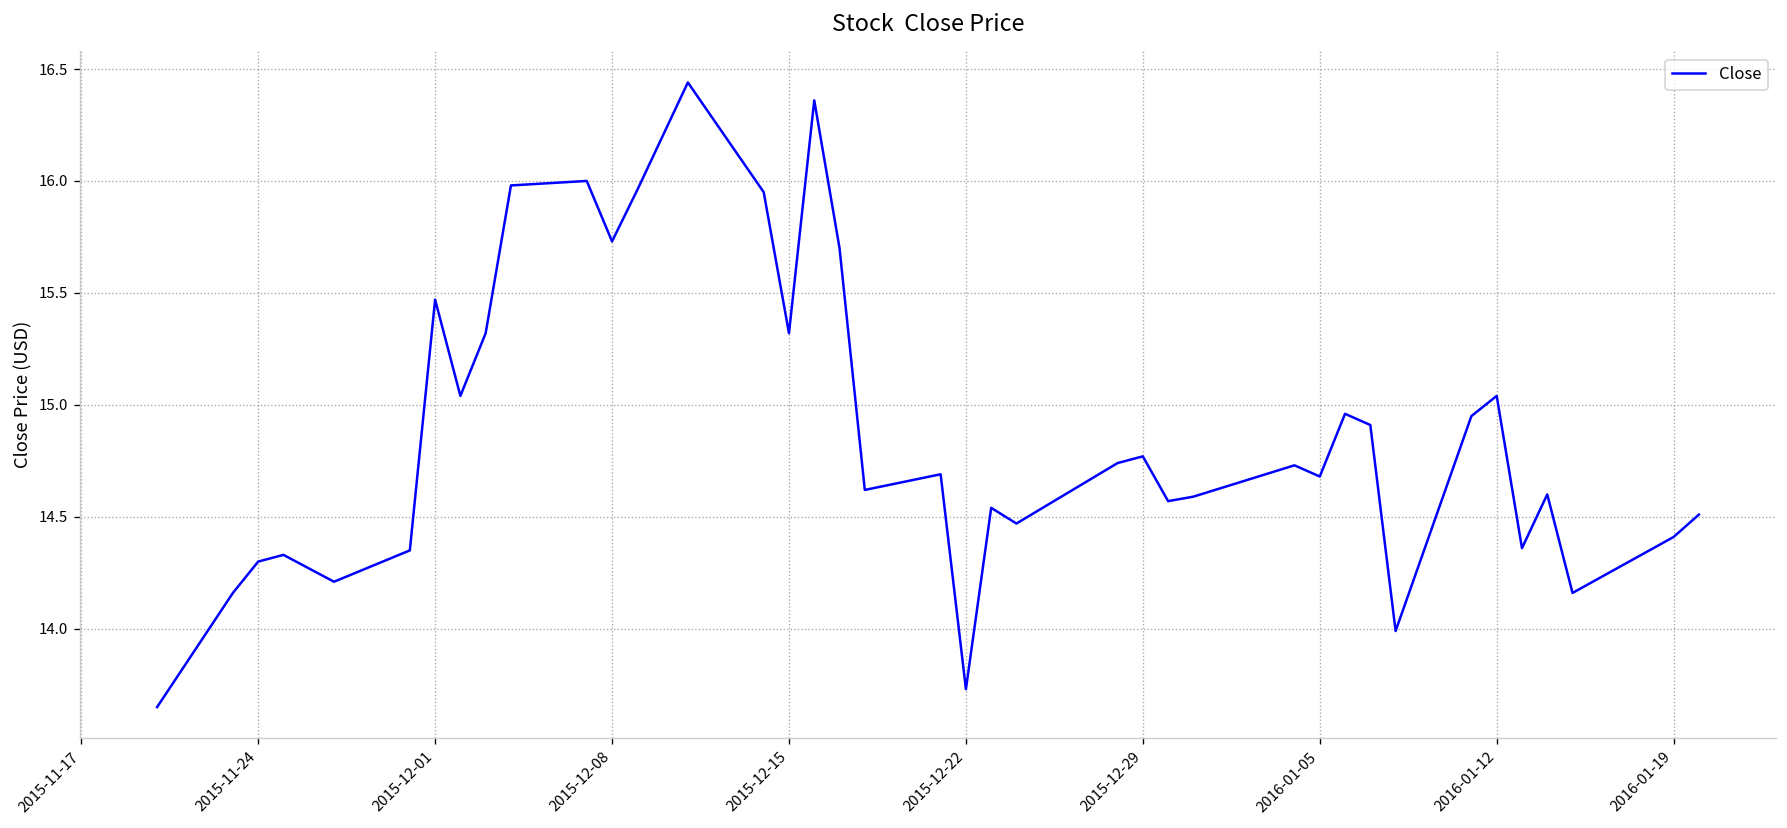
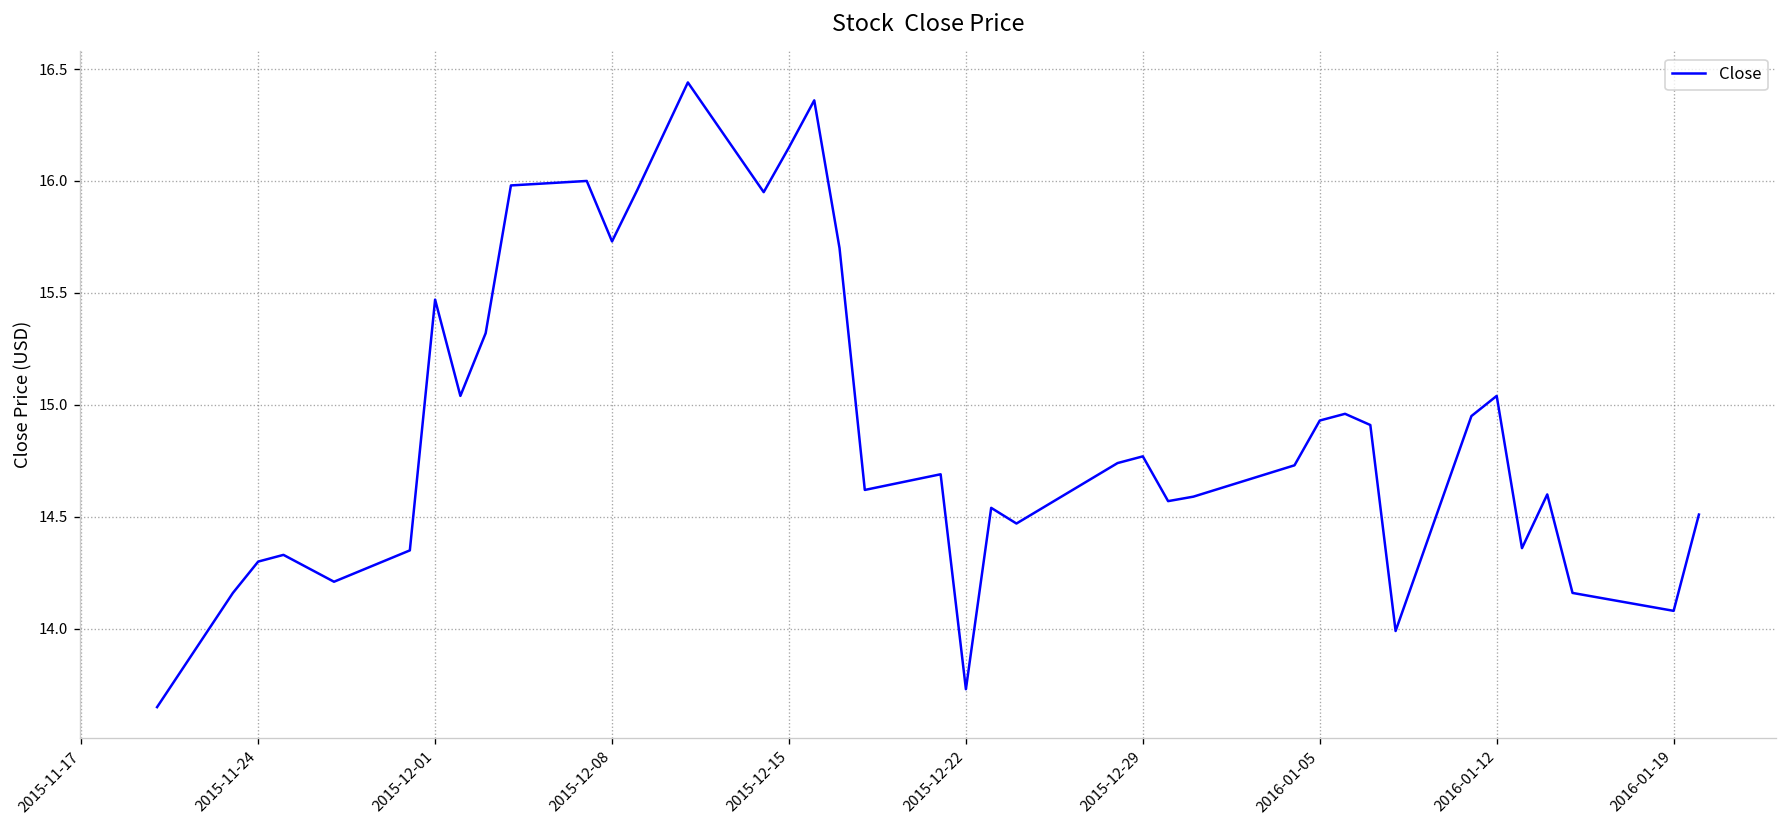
2015-12-15: 15.32 -> 16.15
2016-01-05: 14.68 -> 14.93
2016-01-19: 14.41 -> 14.08
